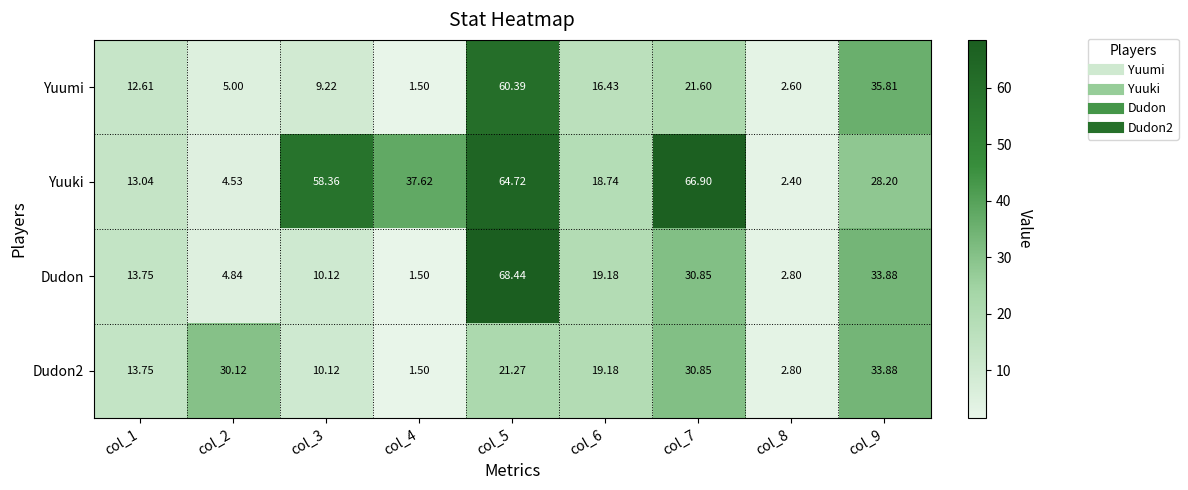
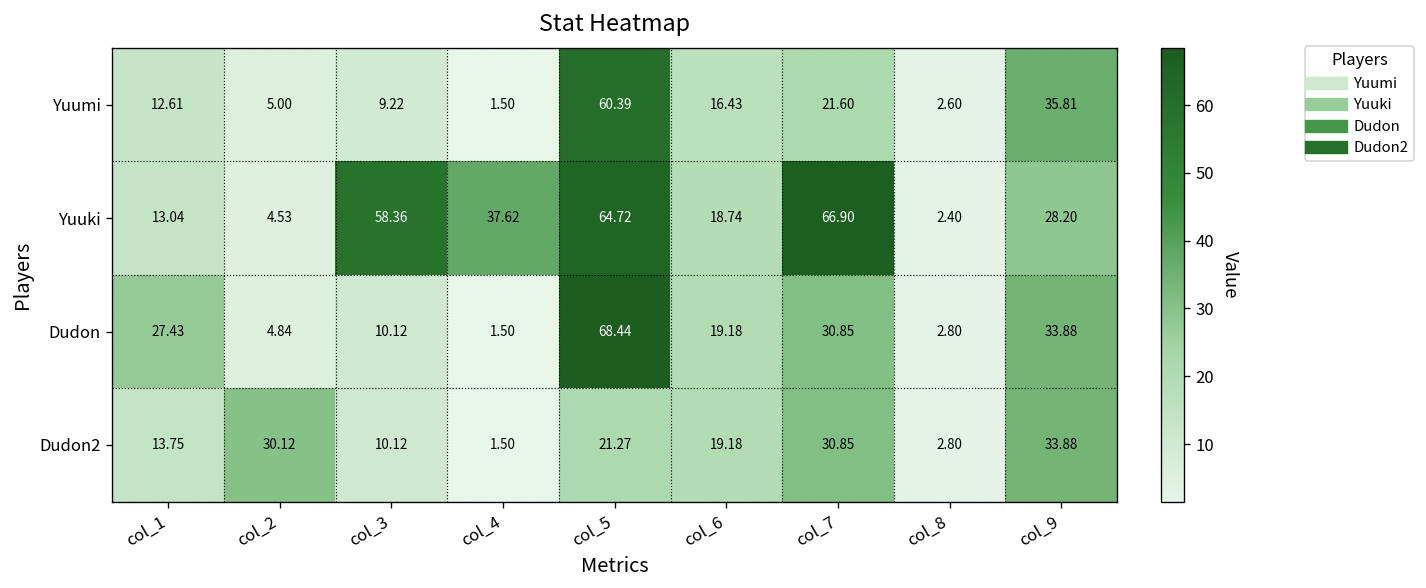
Dudon, col_1: 13.75 -> 27.43
